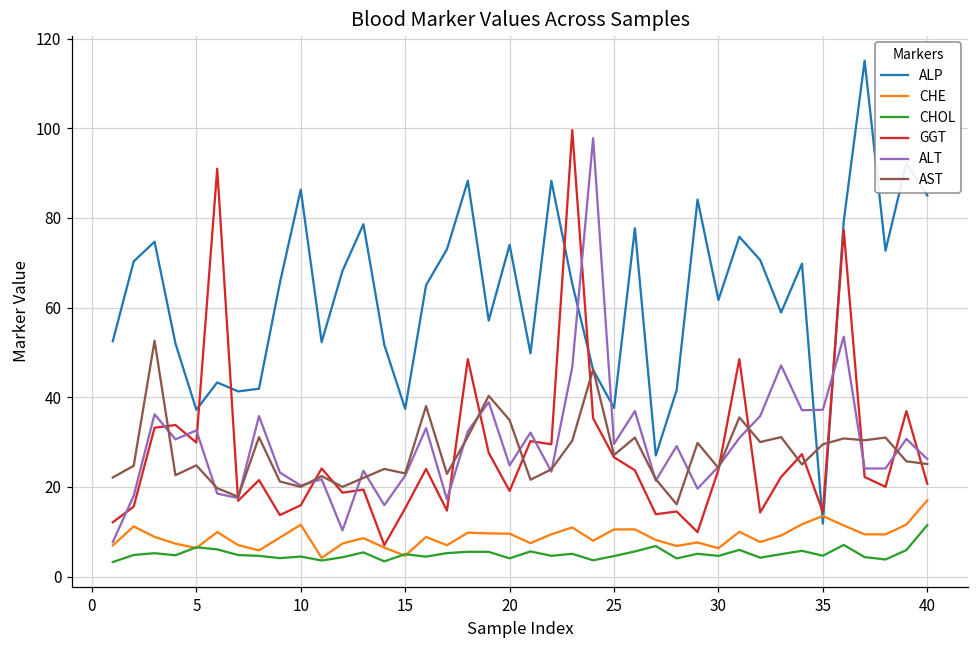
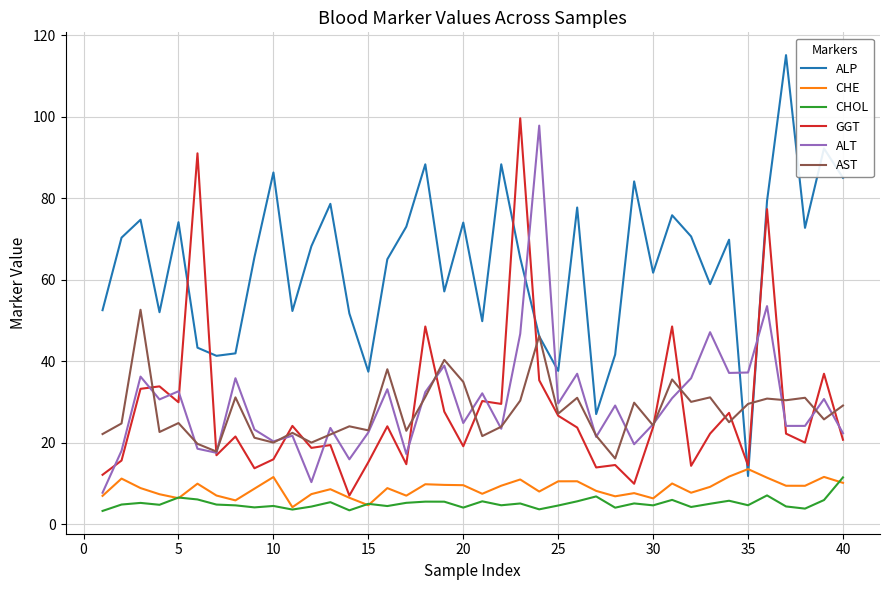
ALP, 5: 37 -> 74
CHE, 40: 17 -> 10
ALT, 40: 26 -> 22
AST, 40: 25 -> 29
